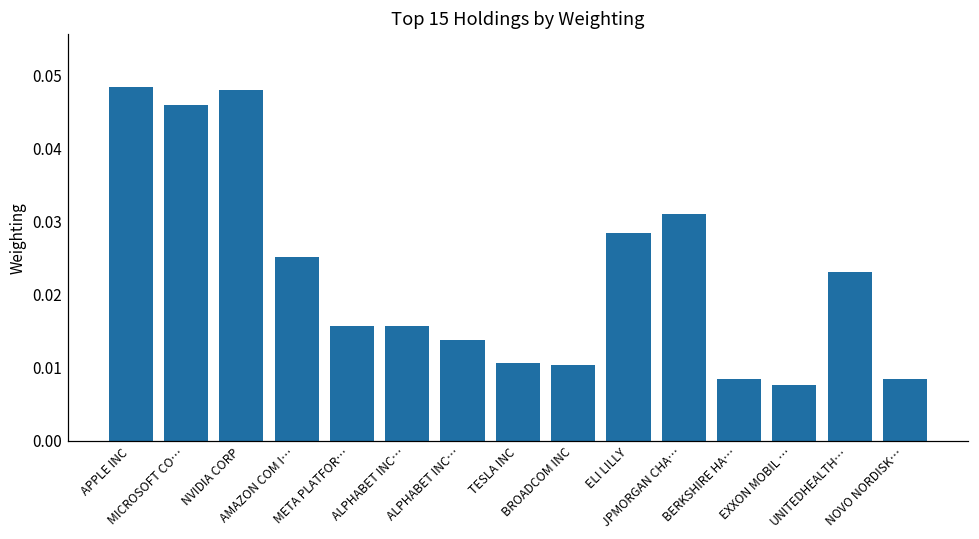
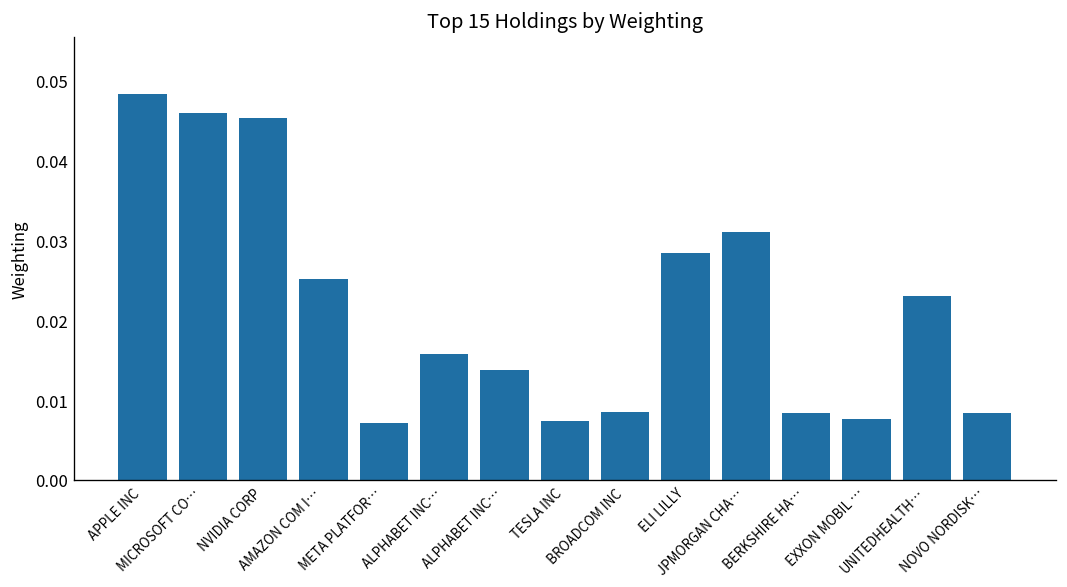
NVIDIA CORP: 0.048 -> 0.045
META PLATFOR…: 0.016 -> 0.007
TESLA INC: 0.011 -> 0.007
BROADCOM INC: 0.010 -> 0.008
